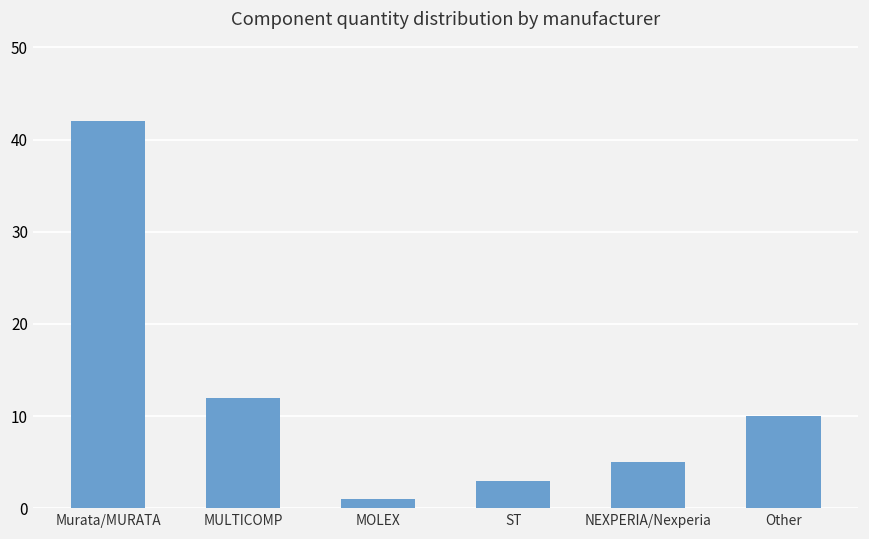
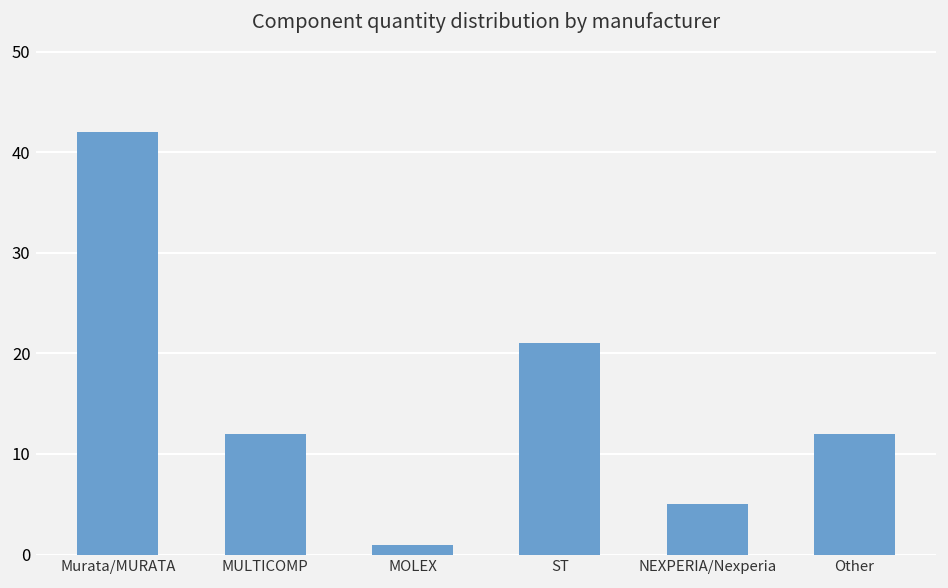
ST: 3 -> 21
Other: 10 -> 12
